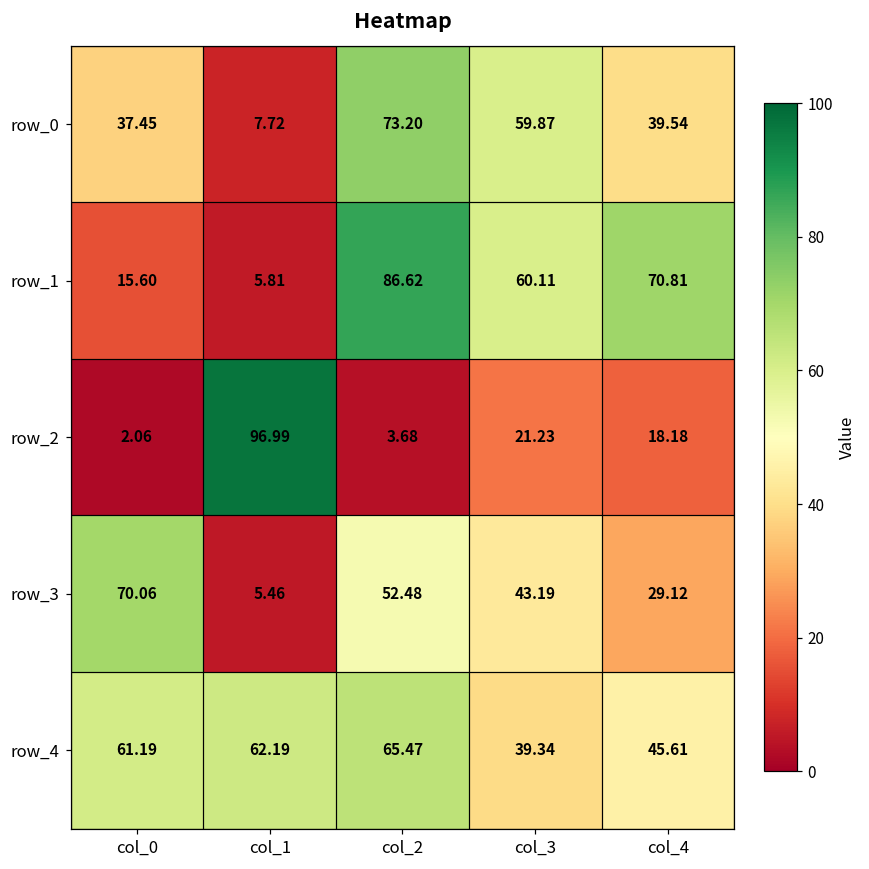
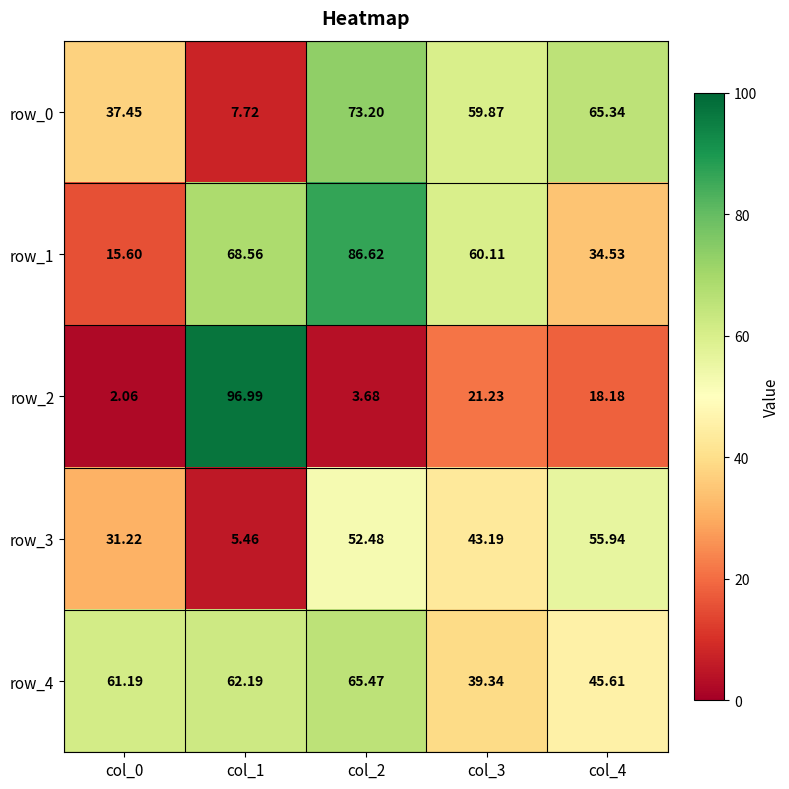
row_0, col_4: 39.54 -> 65.34
row_1, col_1: 5.81 -> 68.56
row_1, col_4: 70.81 -> 34.53
row_3, col_0: 70.06 -> 31.22
row_3, col_4: 29.12 -> 55.94
